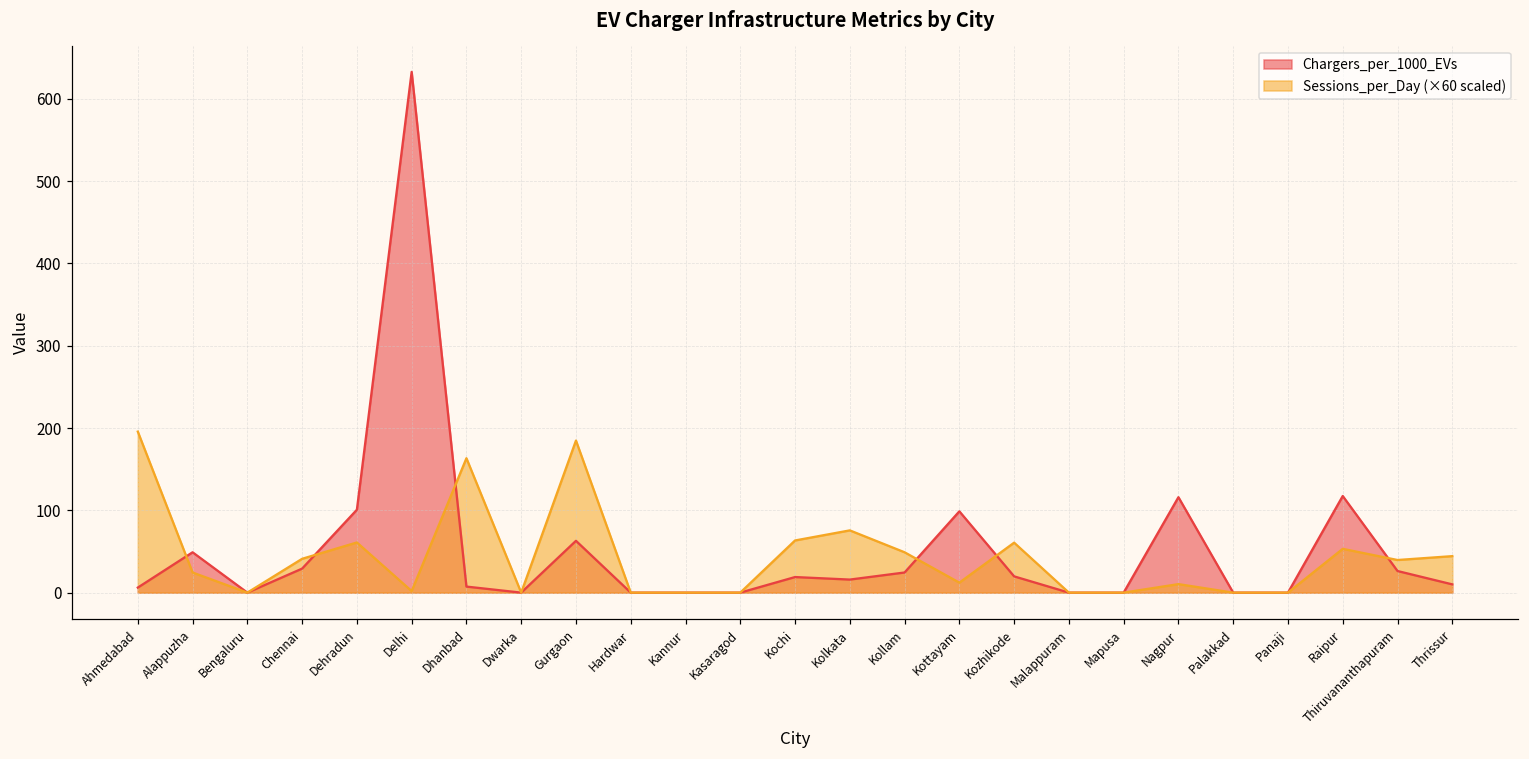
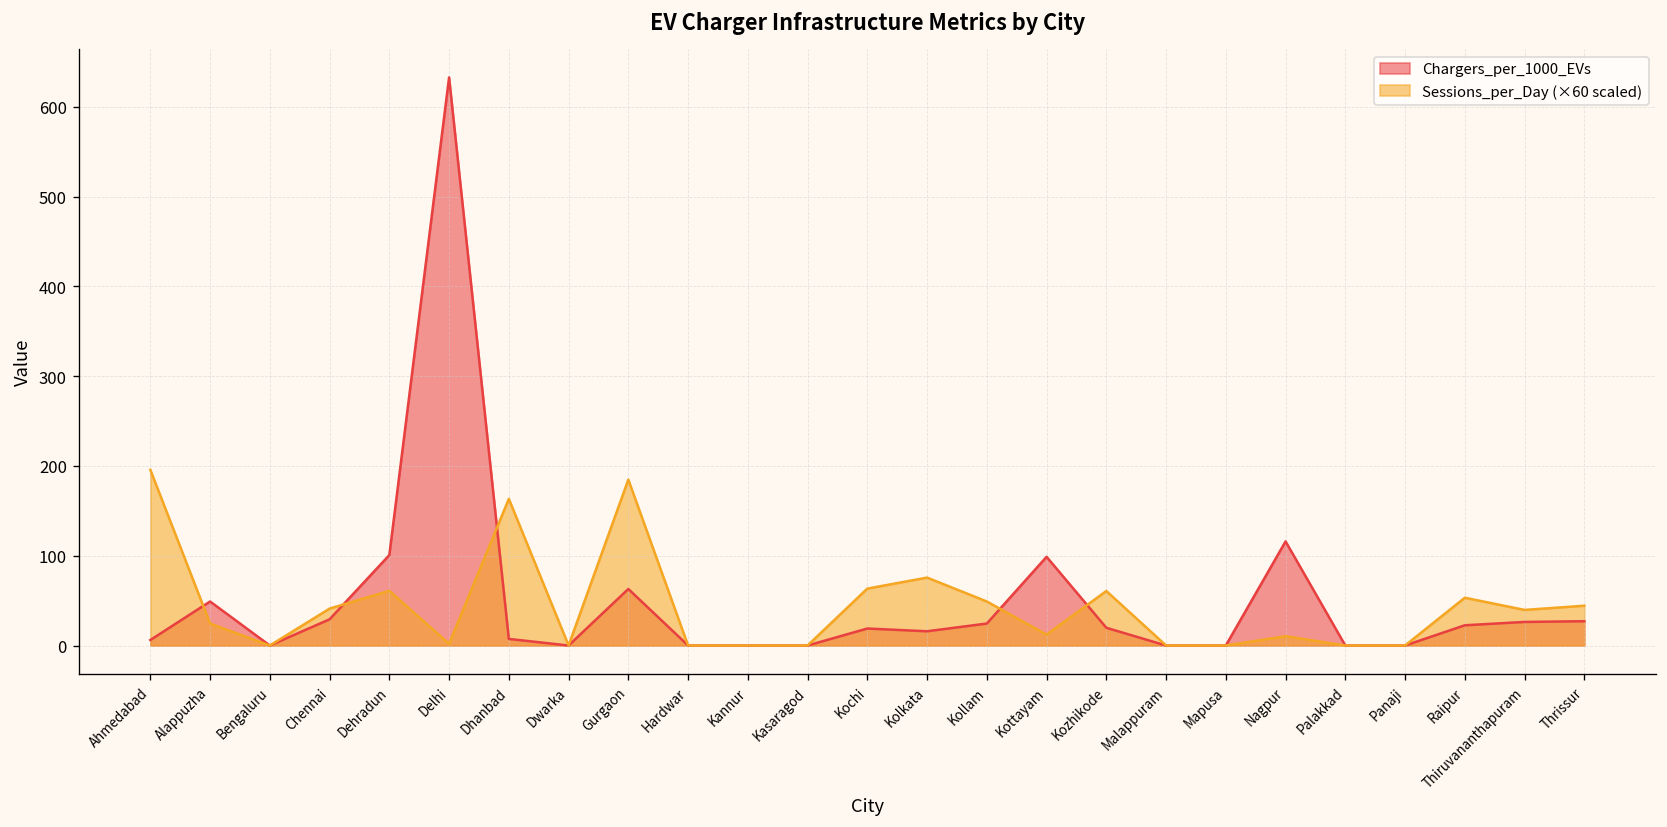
Chargers_per_1000_EVs, Raipur: 120 -> 20
Chargers_per_1000_EVs, Thrissur: 10 -> 30
